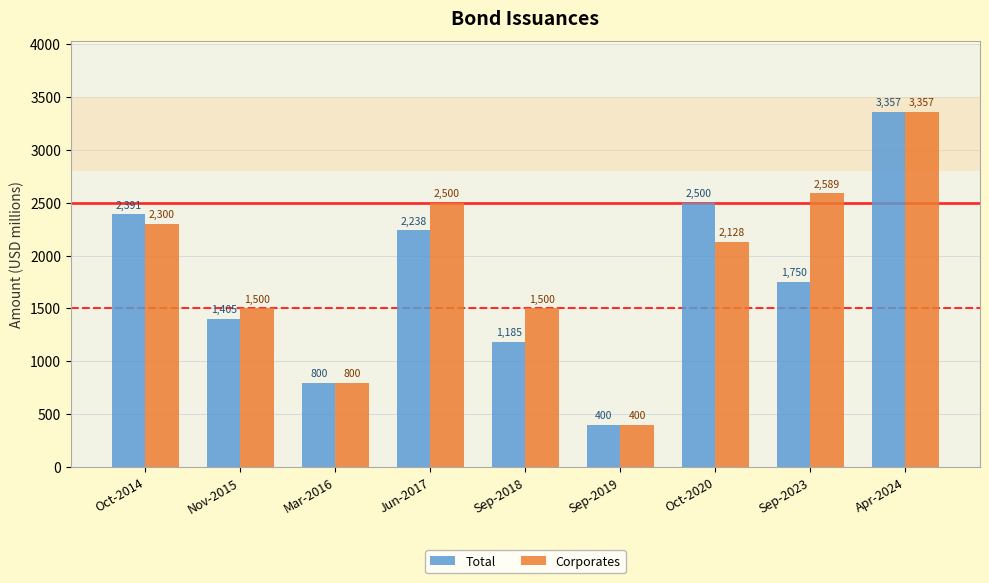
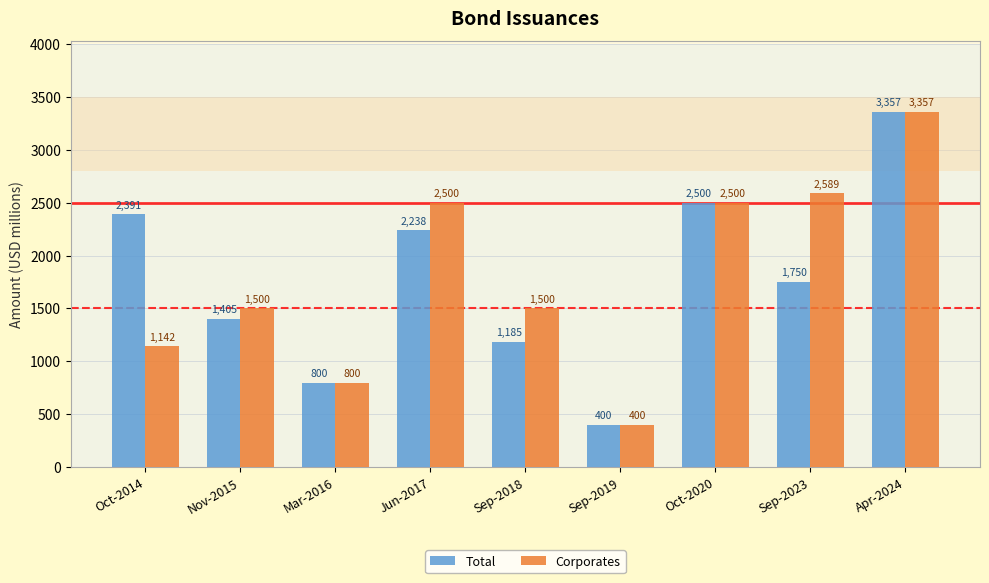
Corporates, Oct-2014: 2,300 -> 1,142
Corporates, Oct-2020: 2,128 -> 2,500
